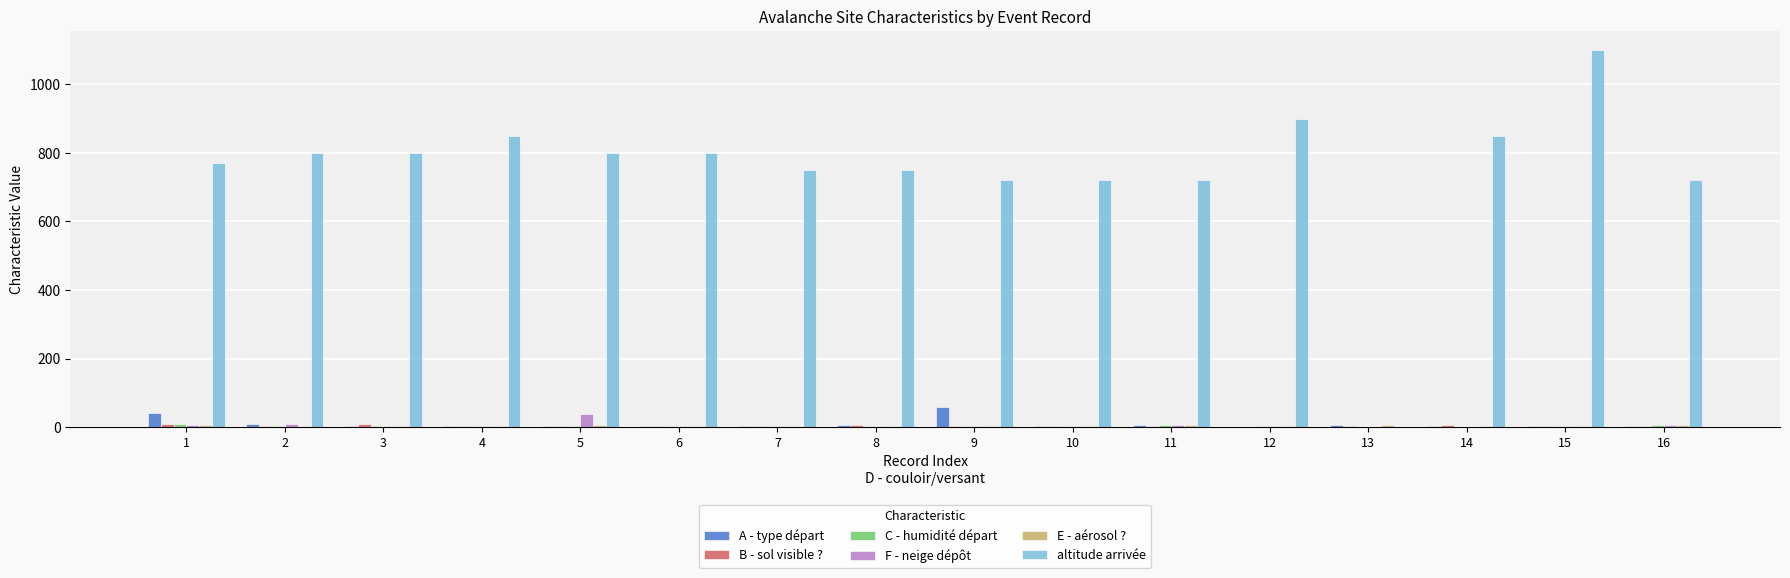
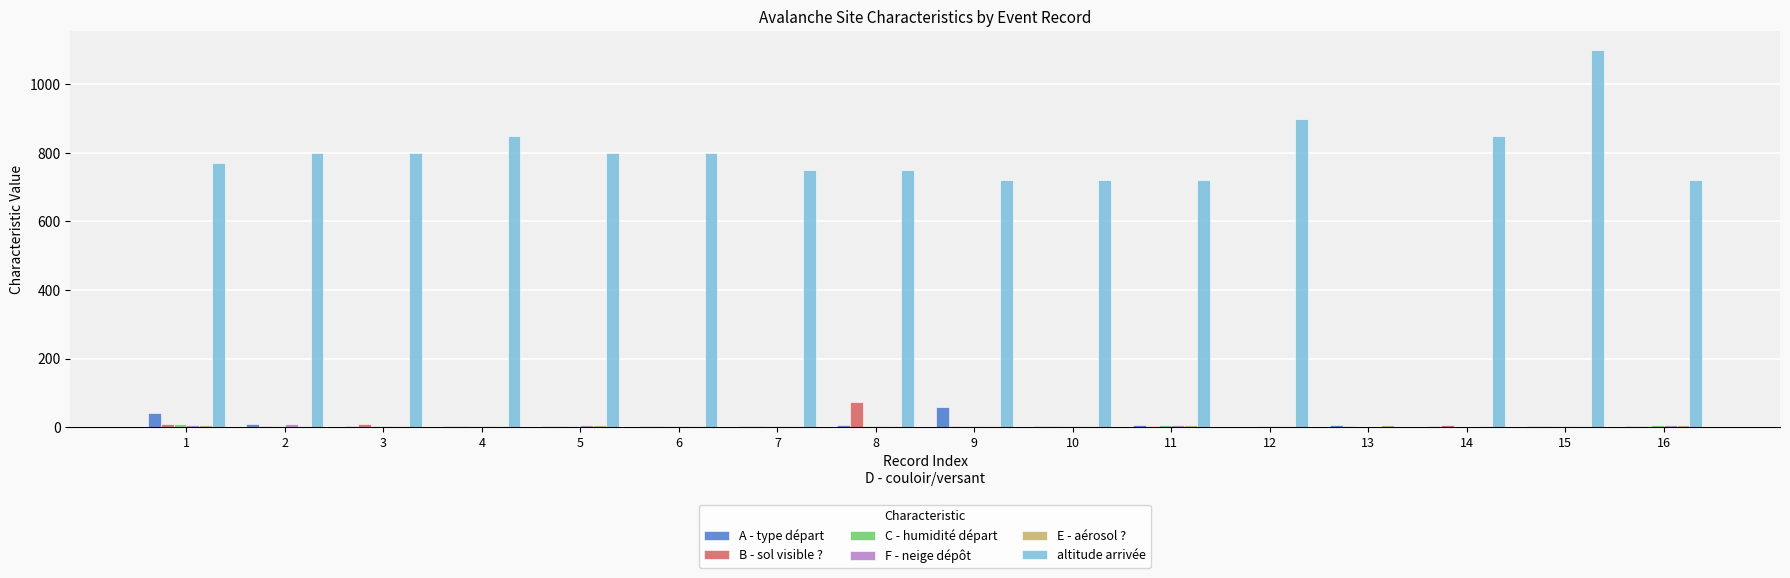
F - neige dépôt, 5: 40 -> 10
B - sol visible ?, 8: 10 -> 70
